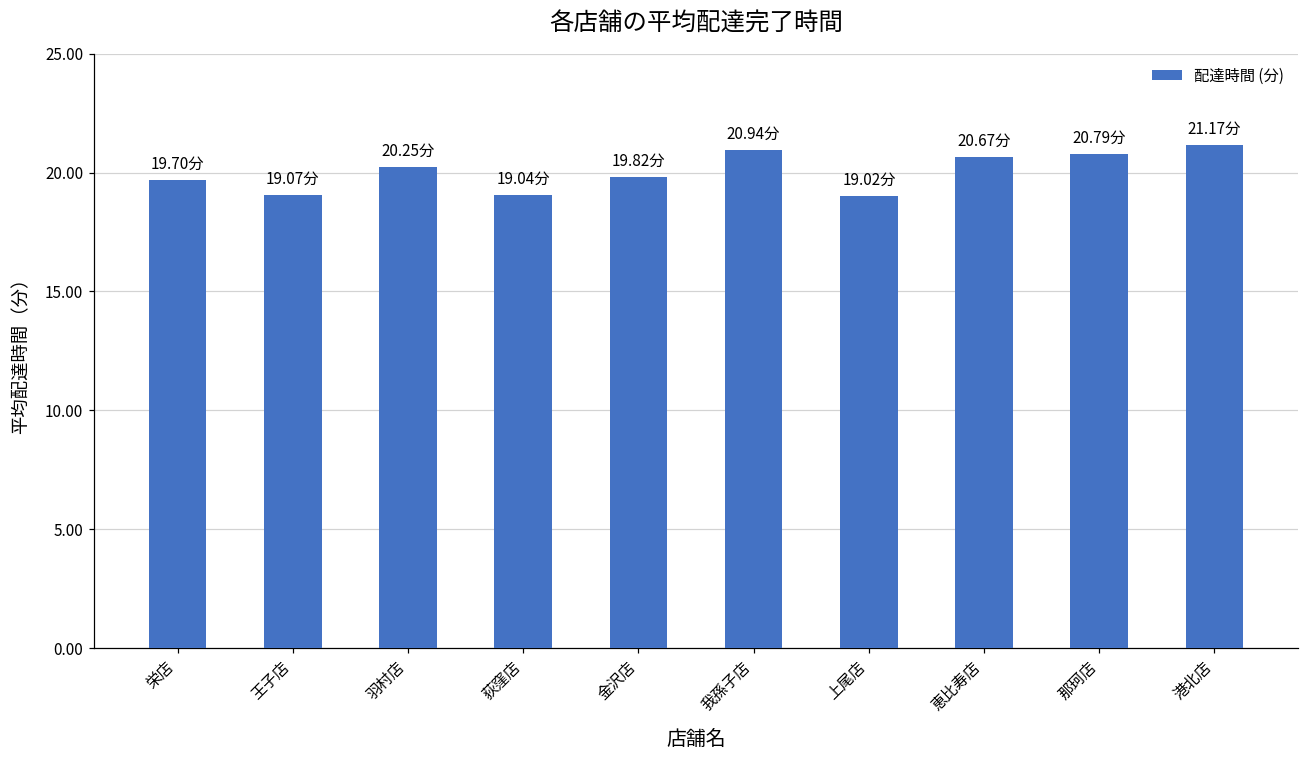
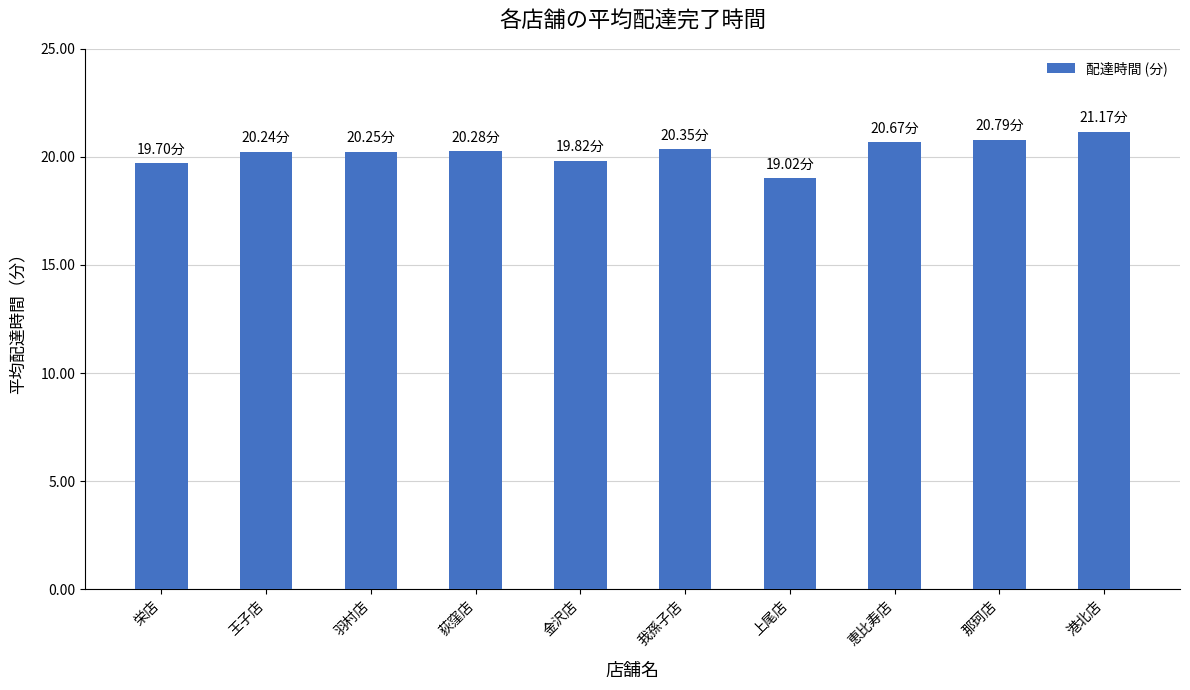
王子店: 19.07分 -> 20.24分
荻窪店: 19.04分 -> 20.28分
我孫子店: 20.94分 -> 20.35分
